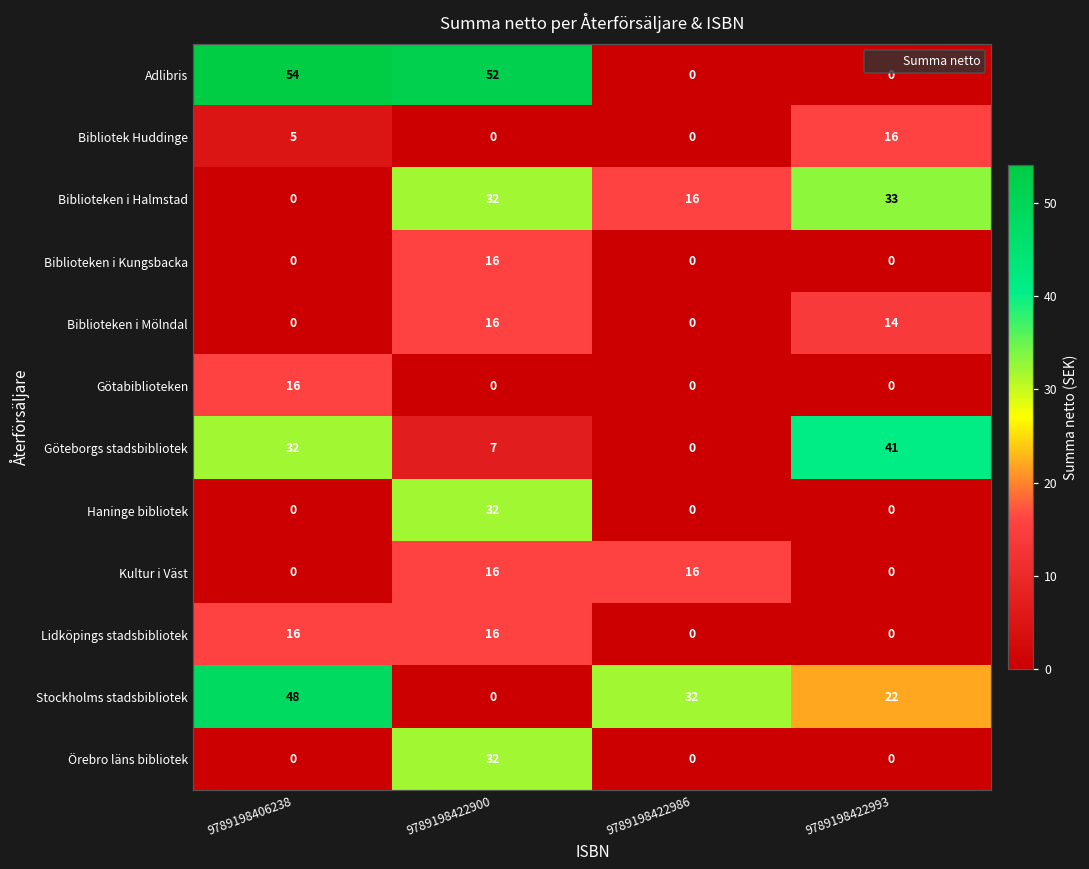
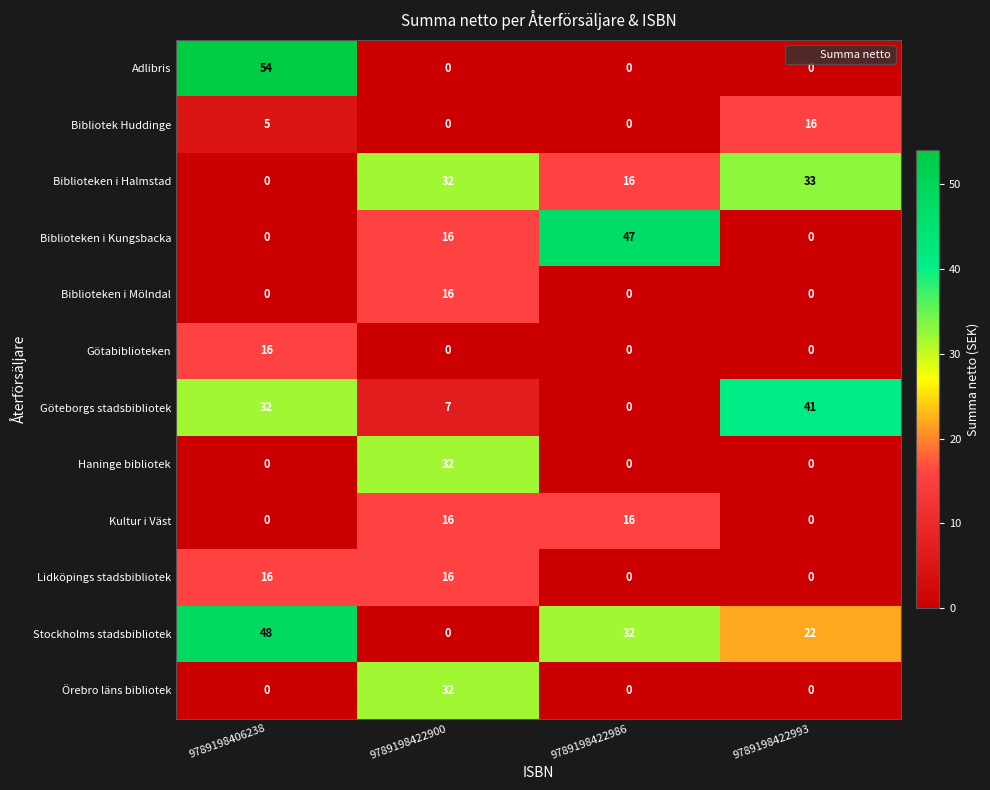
Adlibris, 9789198422900: 52 -> 0
Biblioteken i Kungsbacka, 9789198422986: 0 -> 47
Biblioteken i Mölndal, 9789198422993: 14 -> 0
